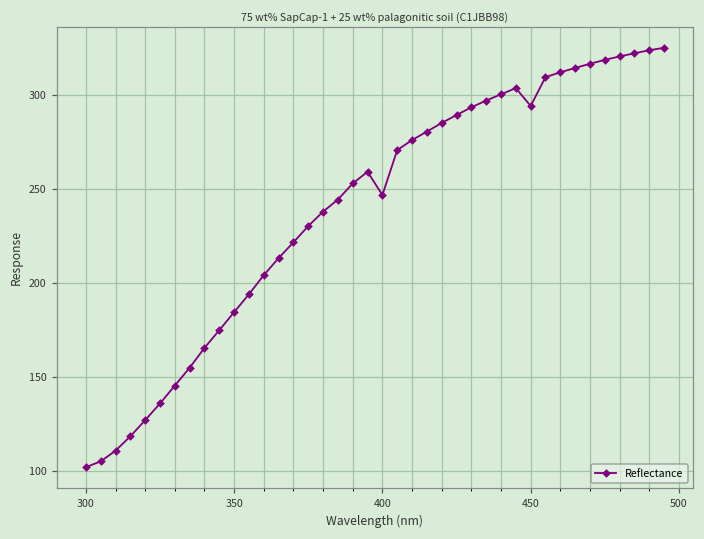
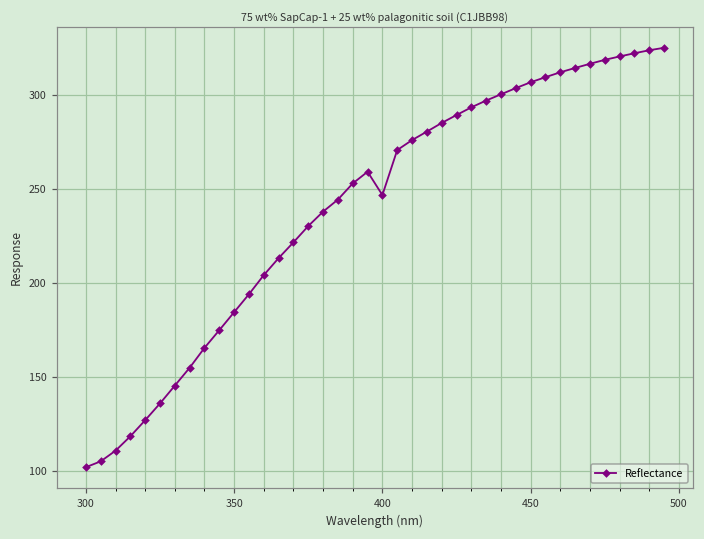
450: 294 -> 307
